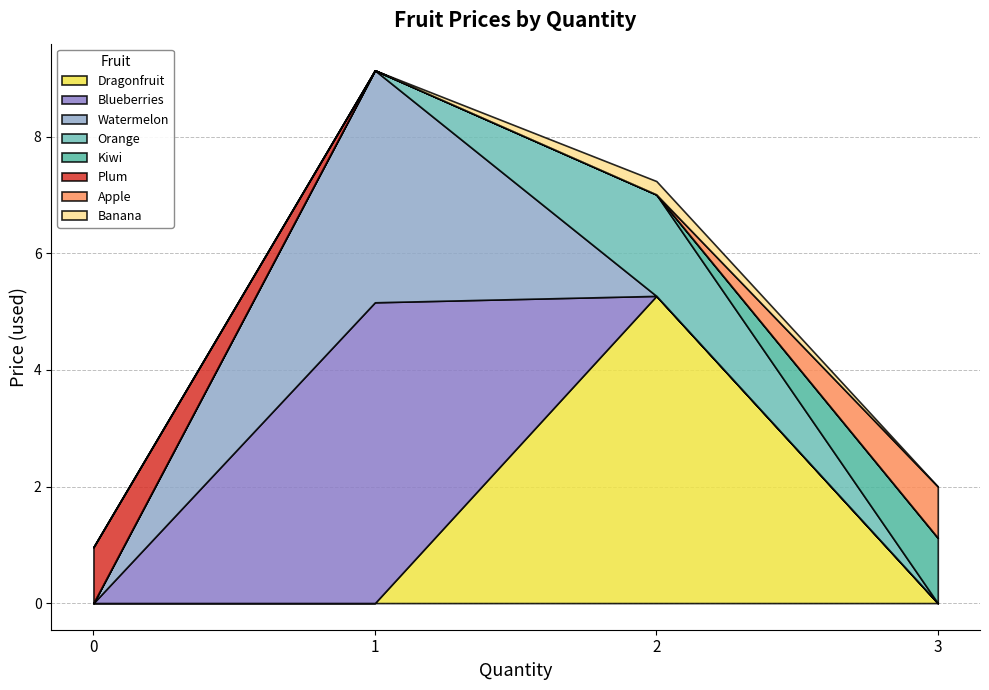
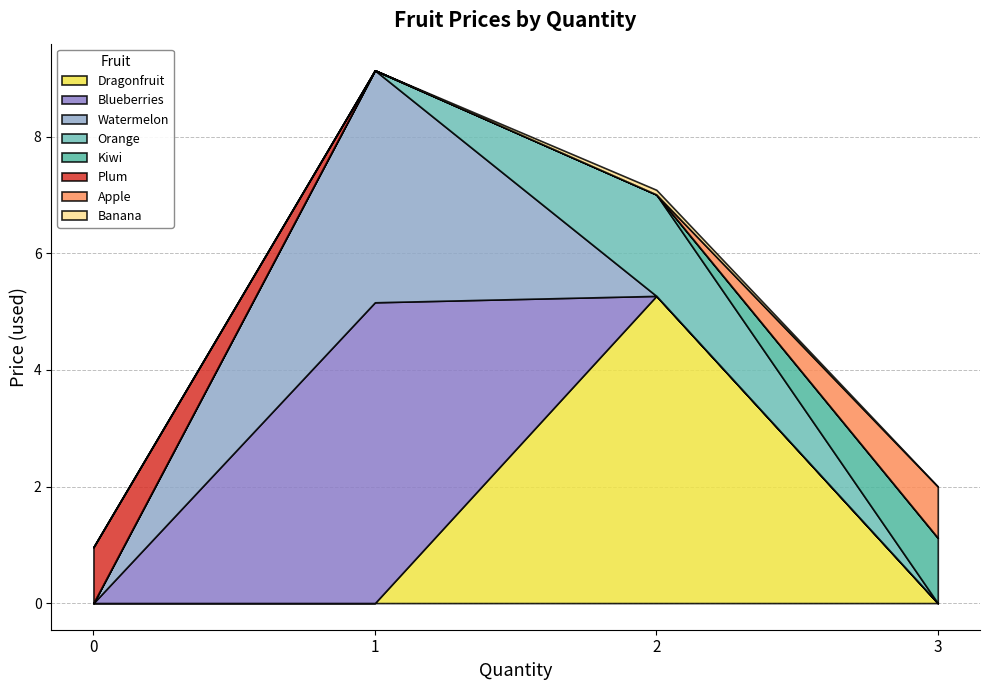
Banana, 2: 0.2 -> 0.1
